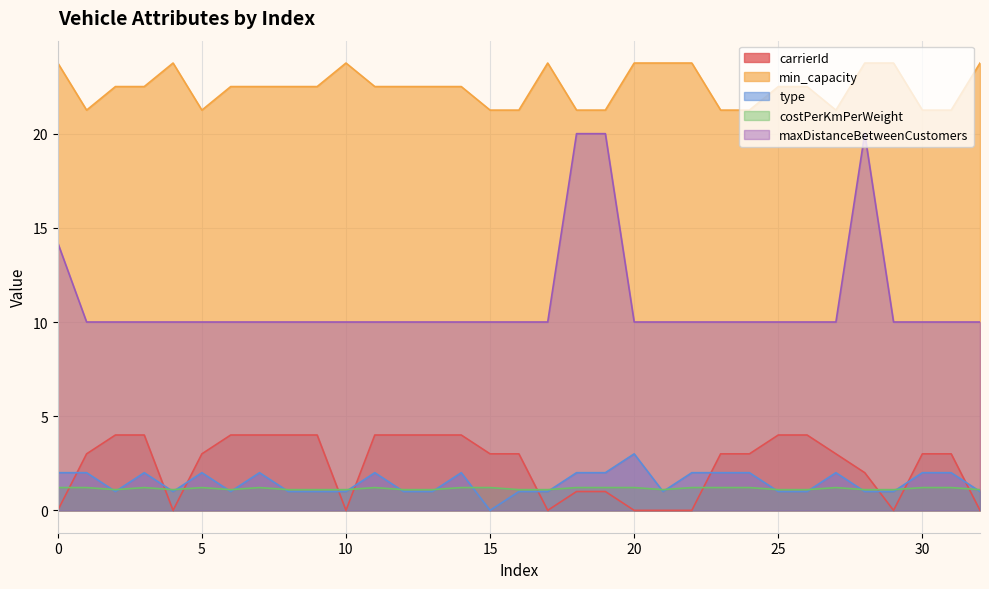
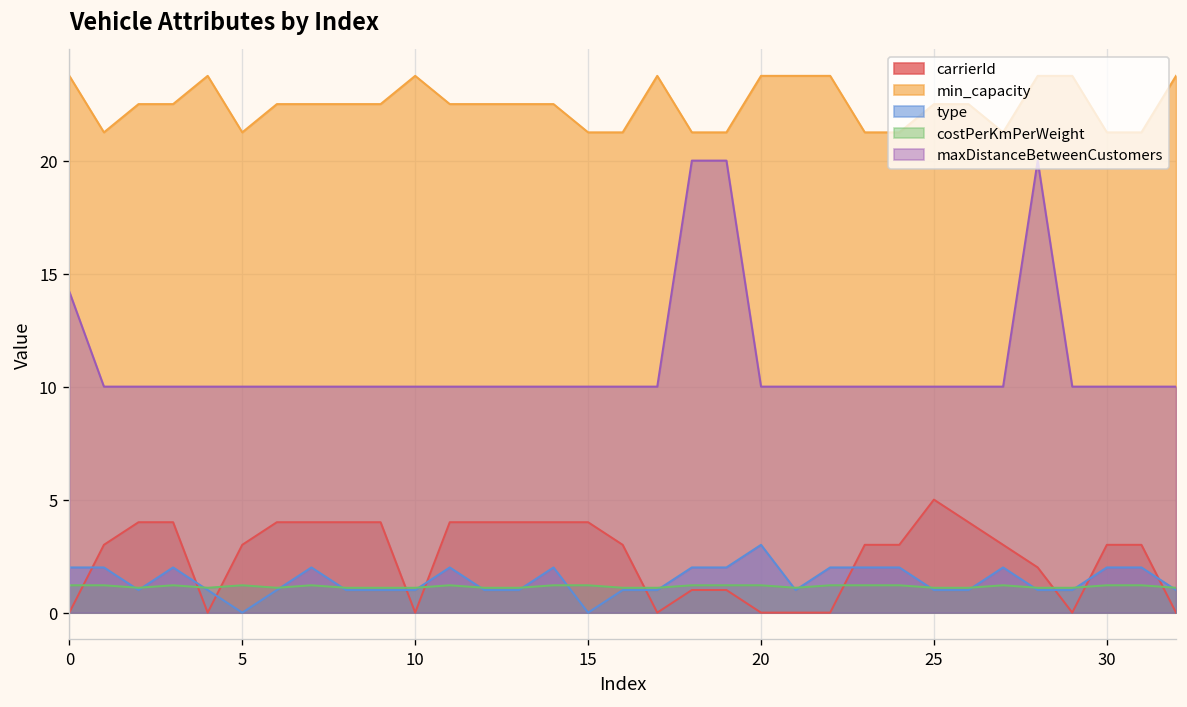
type, 5: 2 -> 0
carrierId, 15: 3 -> 4
carrierId, 25: 4 -> 5
